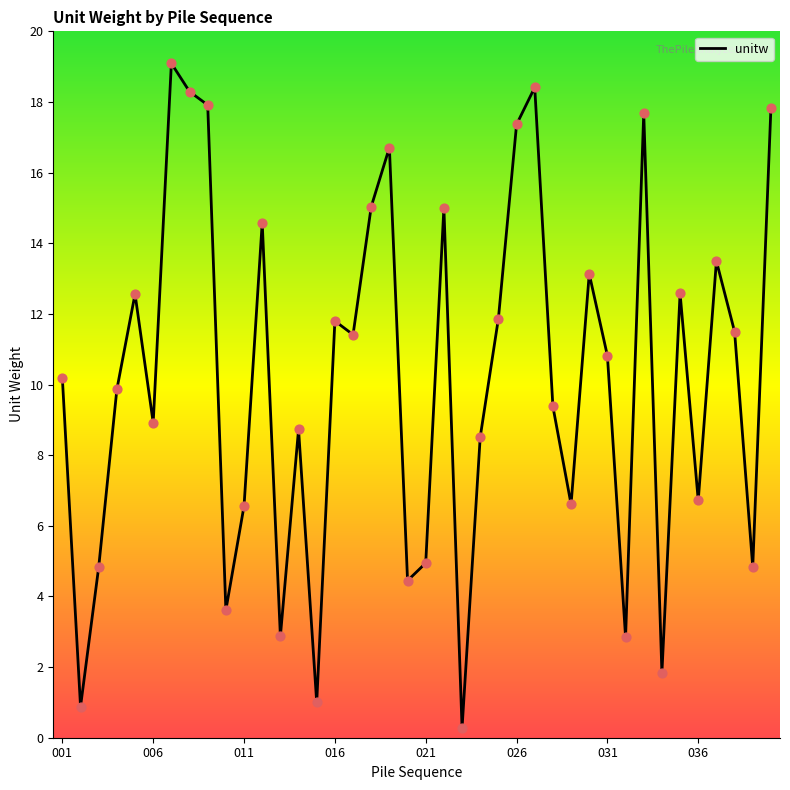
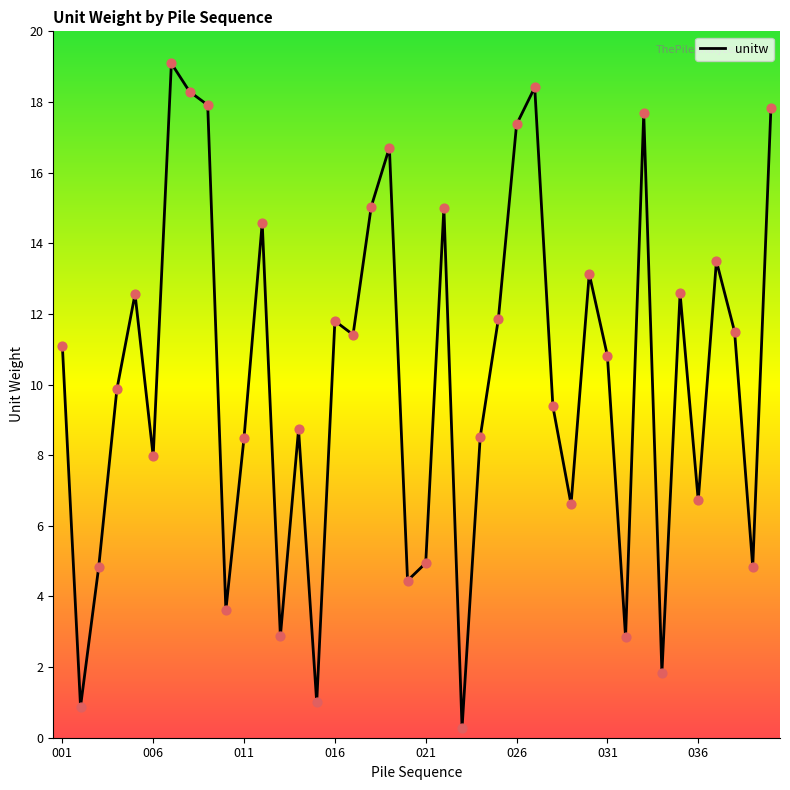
001: 10.2 -> 11.1
006: 8.9 -> 8.0
011: 6.6 -> 8.5
